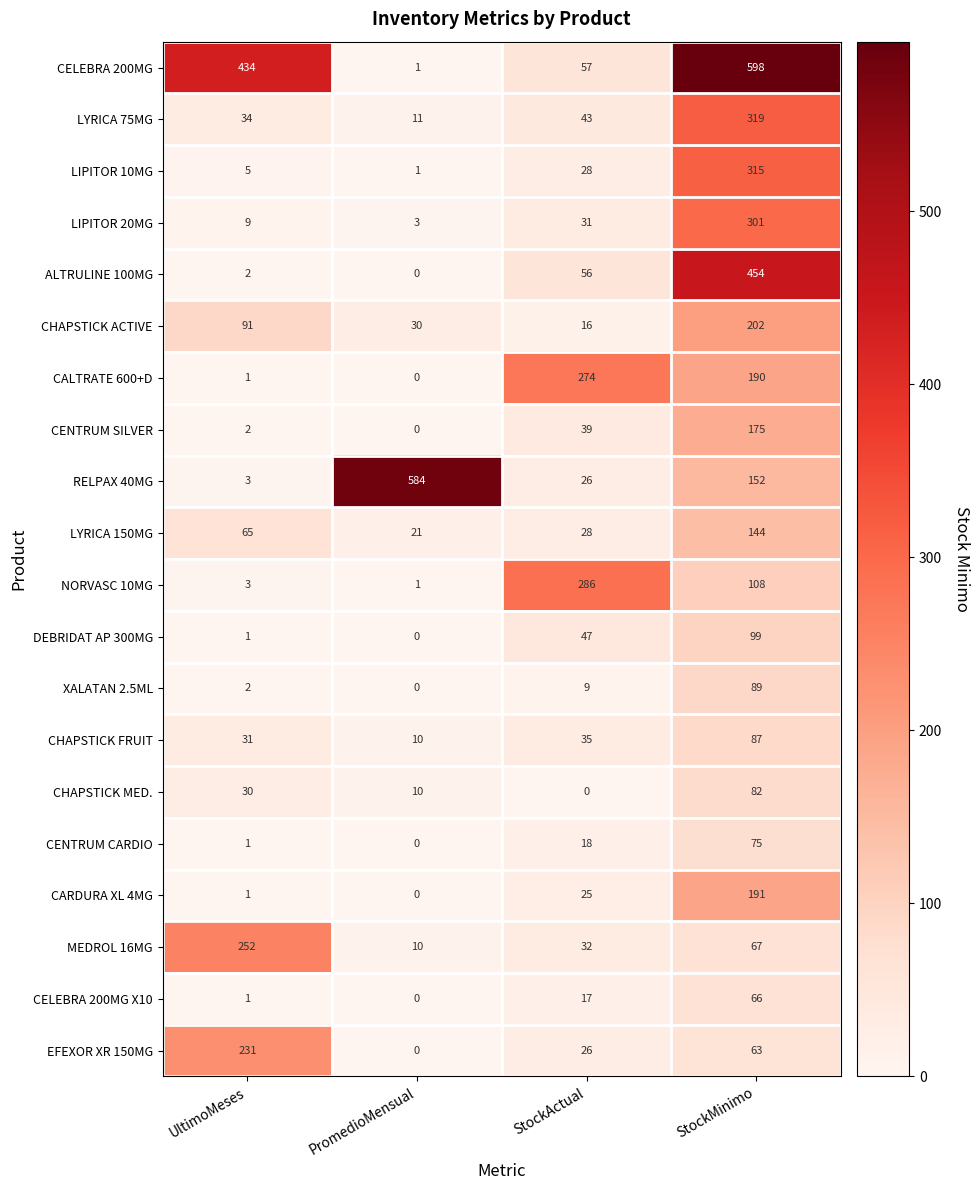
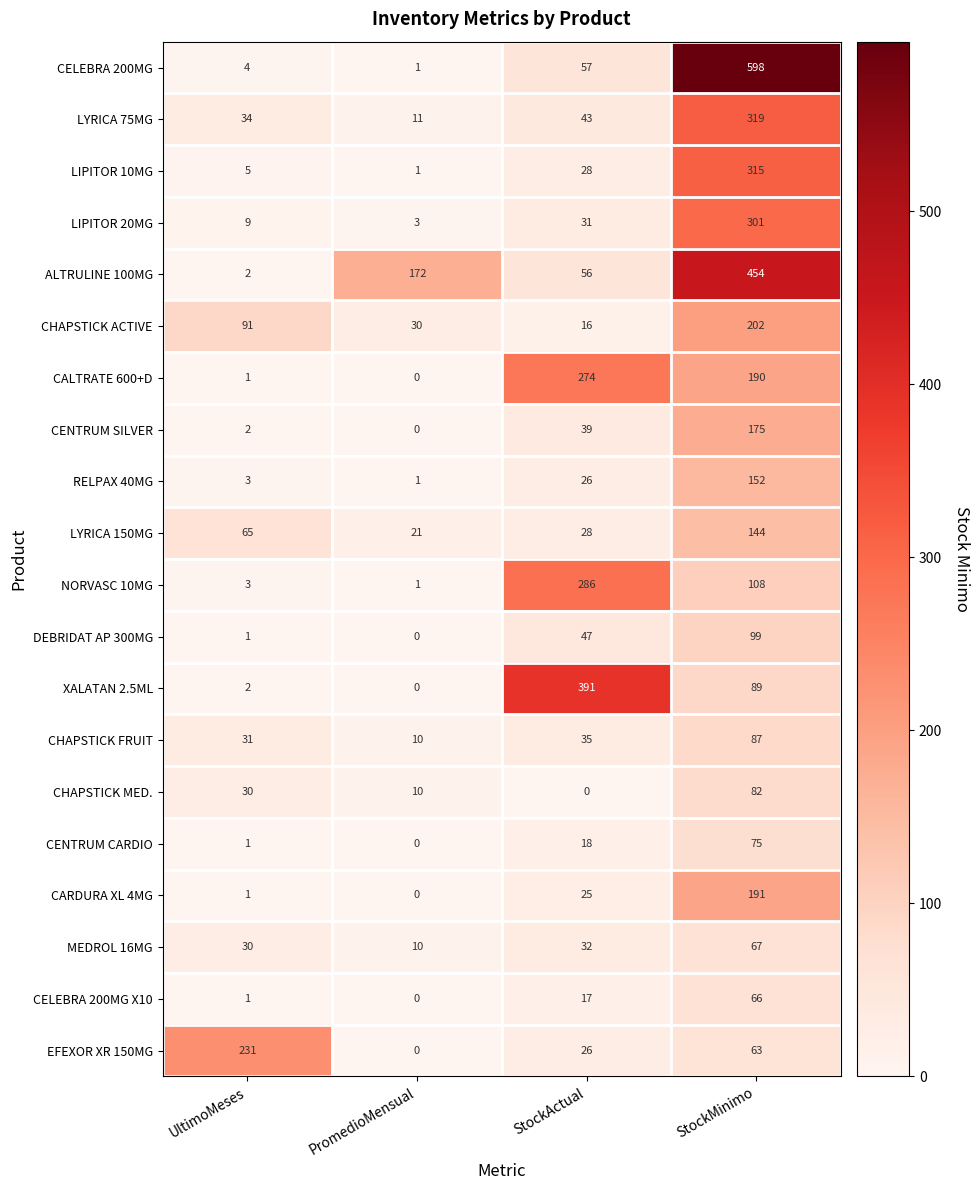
CELEBRA 200MG, UltimoMeses: 434 -> 4
ALTRULINE 100MG, PromedioMensual: 0 -> 172
RELPAX 40MG, PromedioMensual: 584 -> 1
XALATAN 2.5ML, StockActual: 9 -> 391
MEDROL 16MG, UltimoMeses: 252 -> 30
